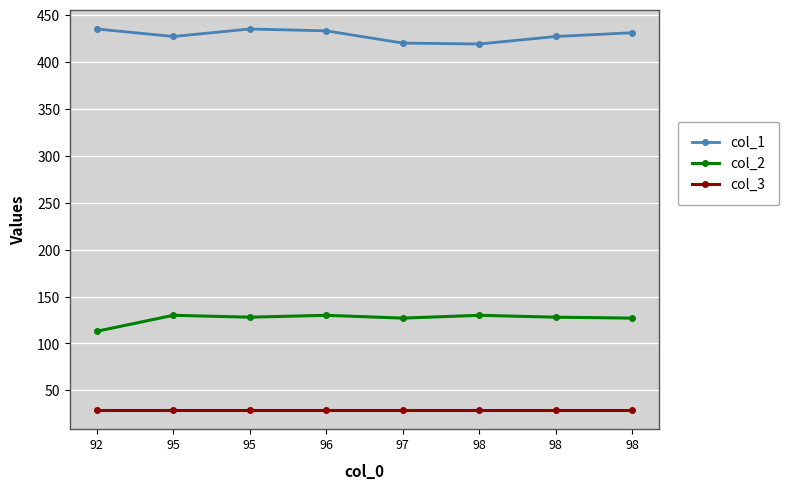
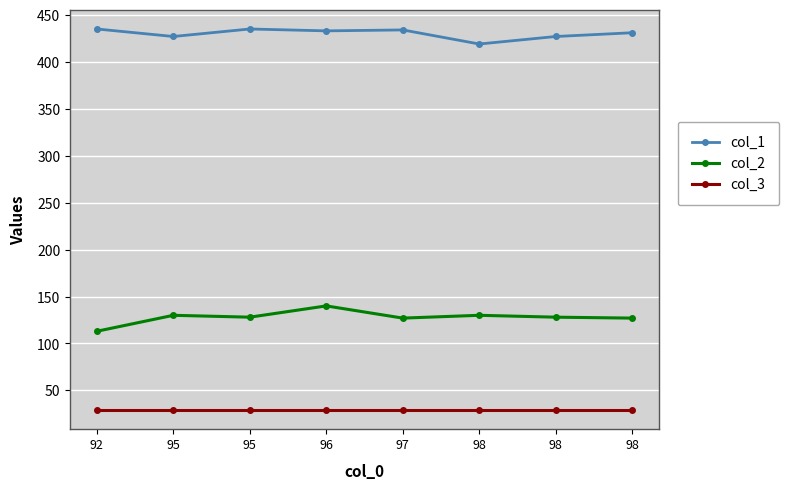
col_2, 96: 130 -> 140
col_1, 97: 420 -> 430
